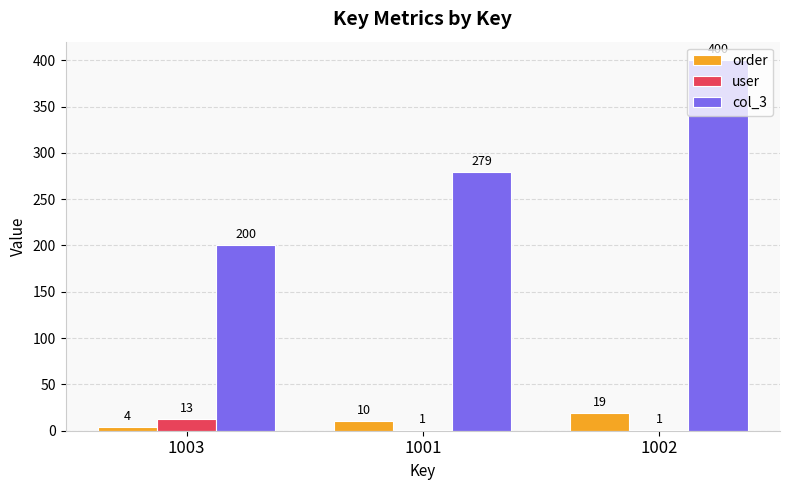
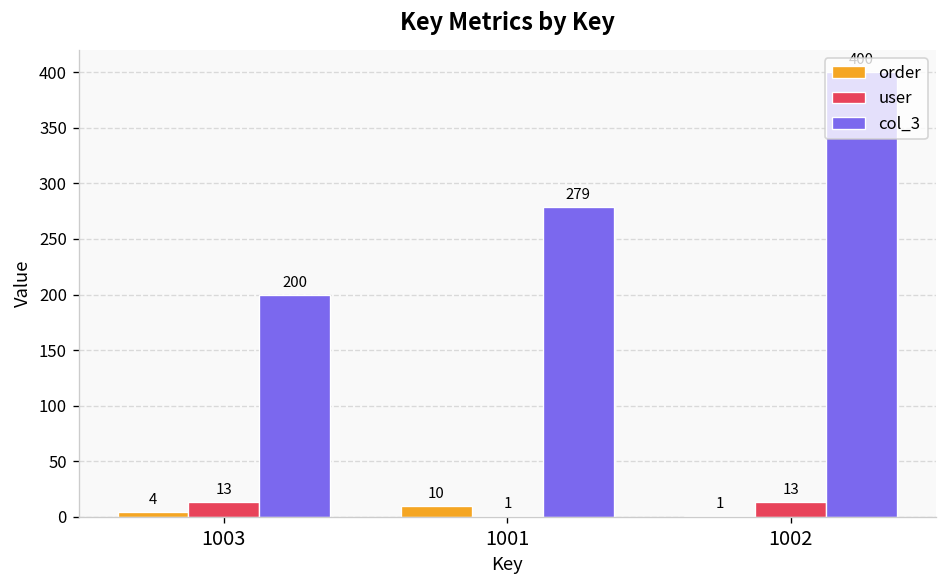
order, 1002: 19 -> 1
user, 1002: 1 -> 13
